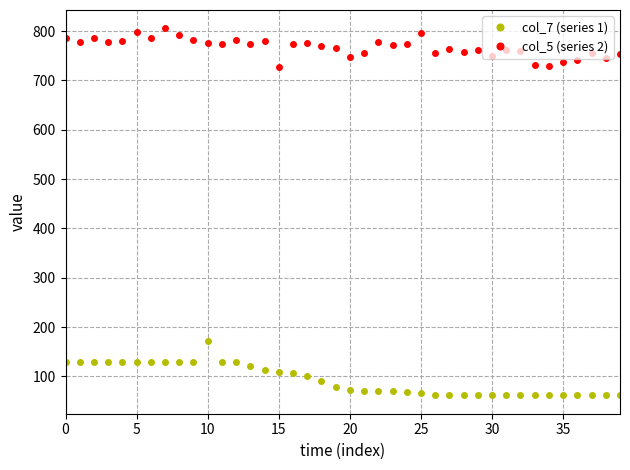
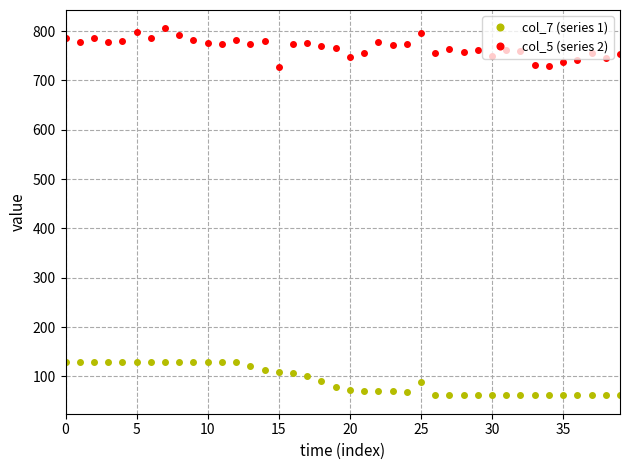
col_7 (series 1), 10: 170 -> 130
col_7 (series 1), 25: 70 -> 90
